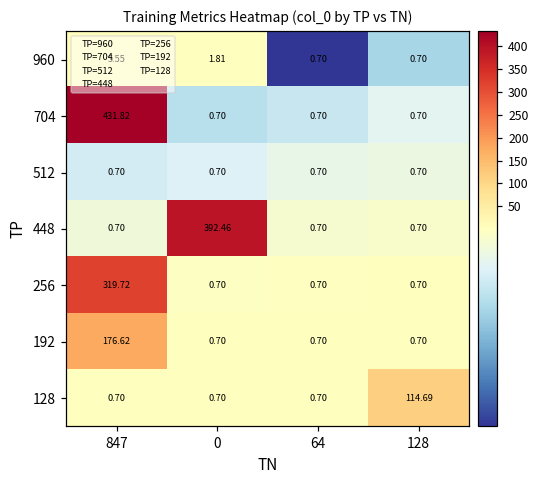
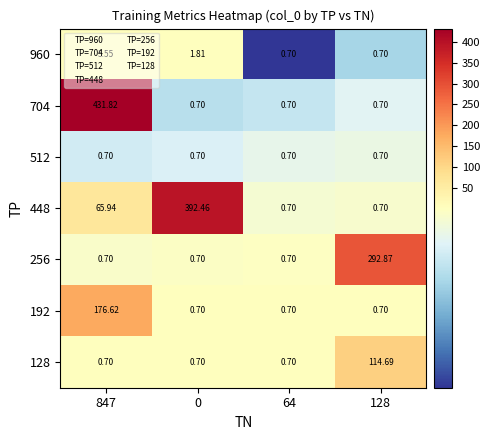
448, 847: 0.70 -> 65.94
256, 847: 319.72 -> 0.70
256, 128: 0.70 -> 292.87
